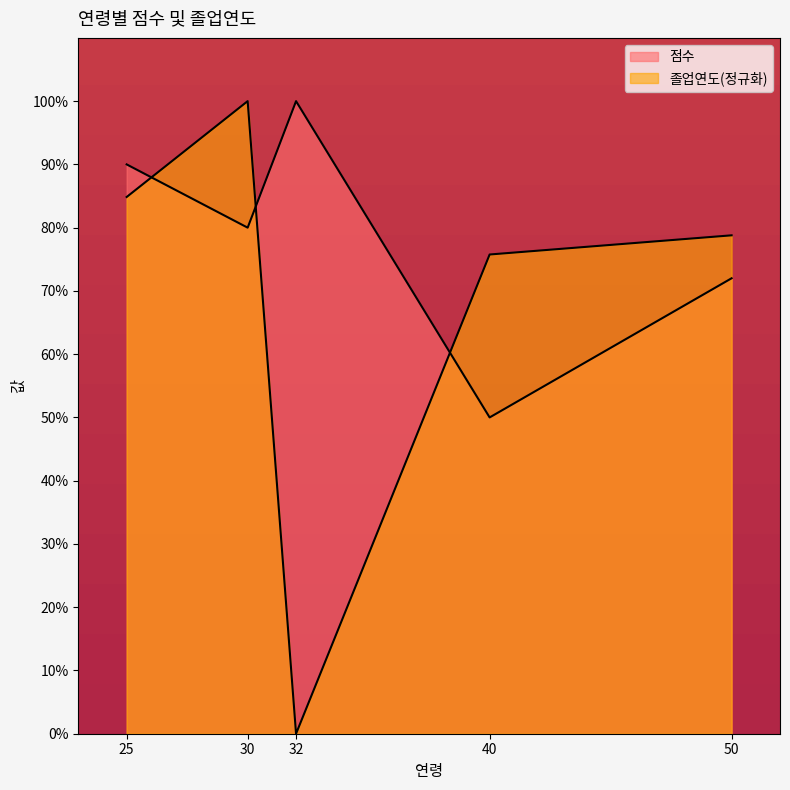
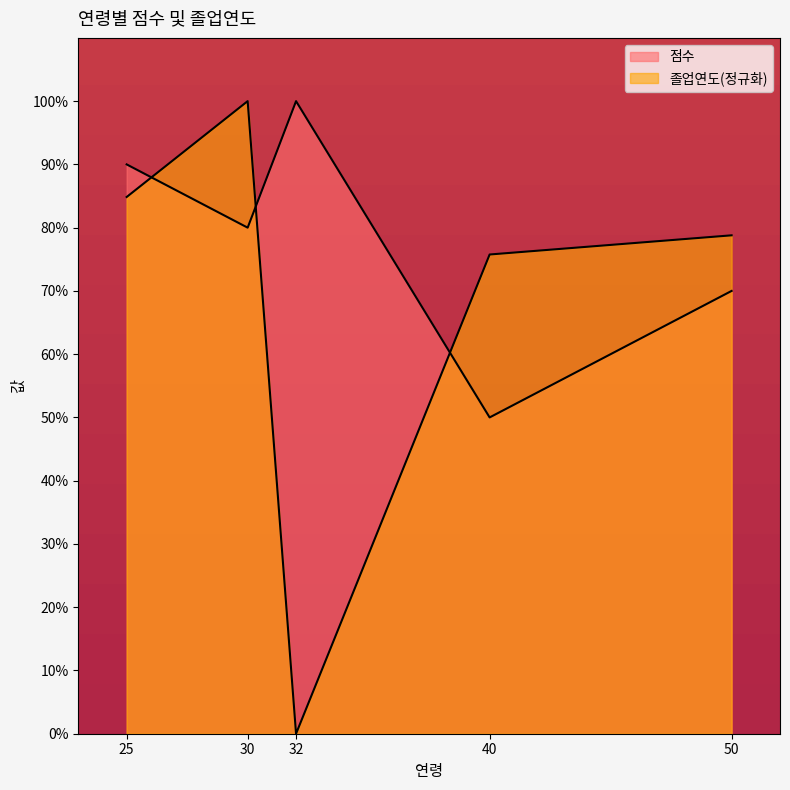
점수, 50: 72% -> 70%
